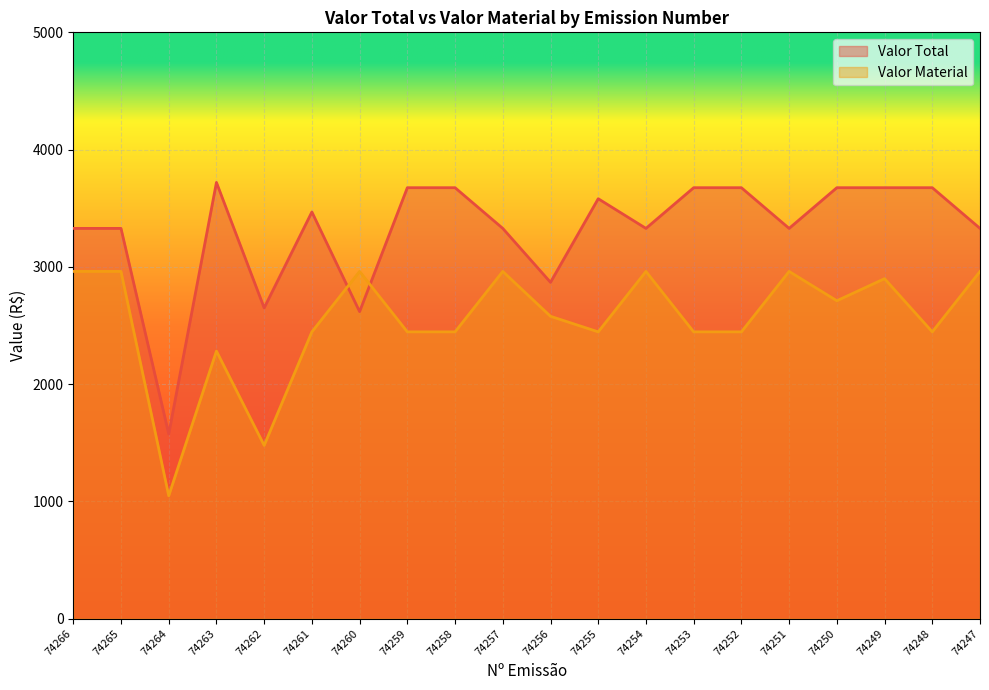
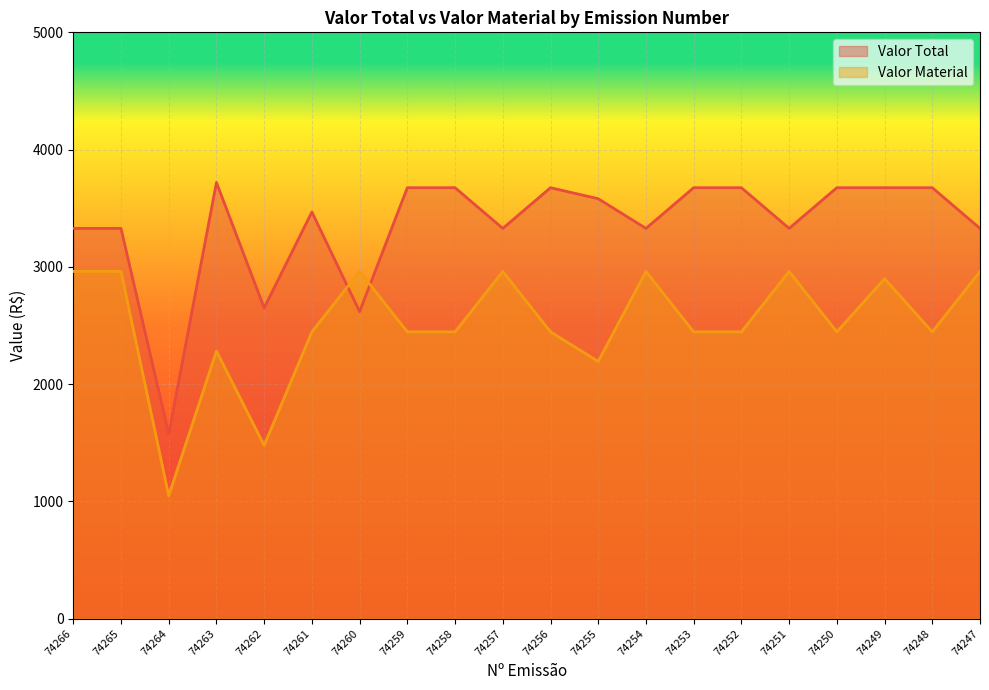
Valor Total, 74256: 2870 -> 3680
Valor Material, 74256: 2580 -> 2450
Valor Material, 74255: 2450 -> 2190
Valor Material, 74250: 2710 -> 2450
